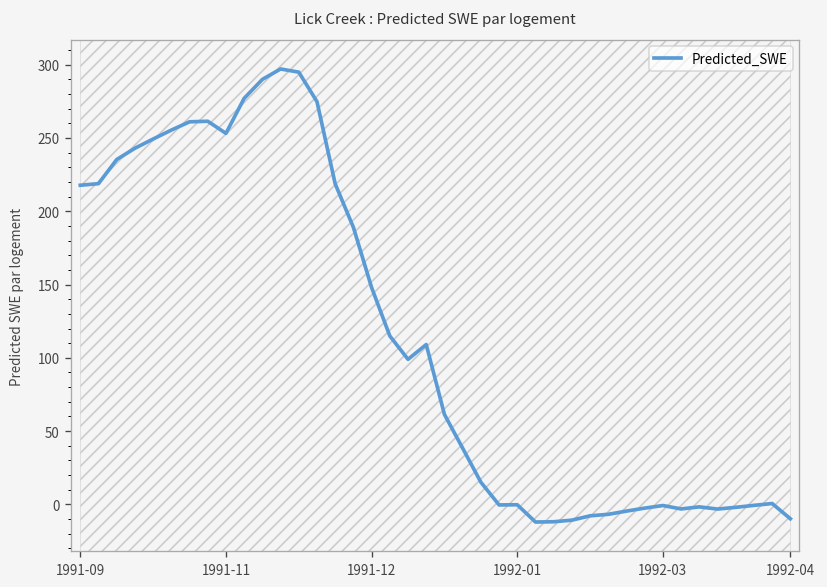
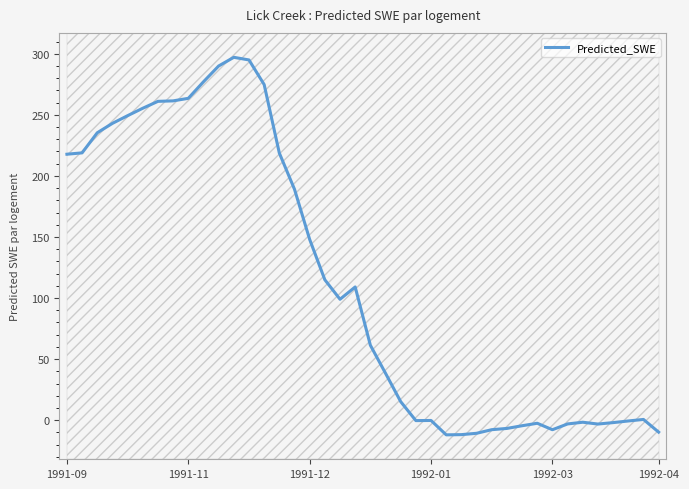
Predicted_SWE, 1991-11: 253 -> 263
Predicted_SWE, 1992-03: -1 -> -8
